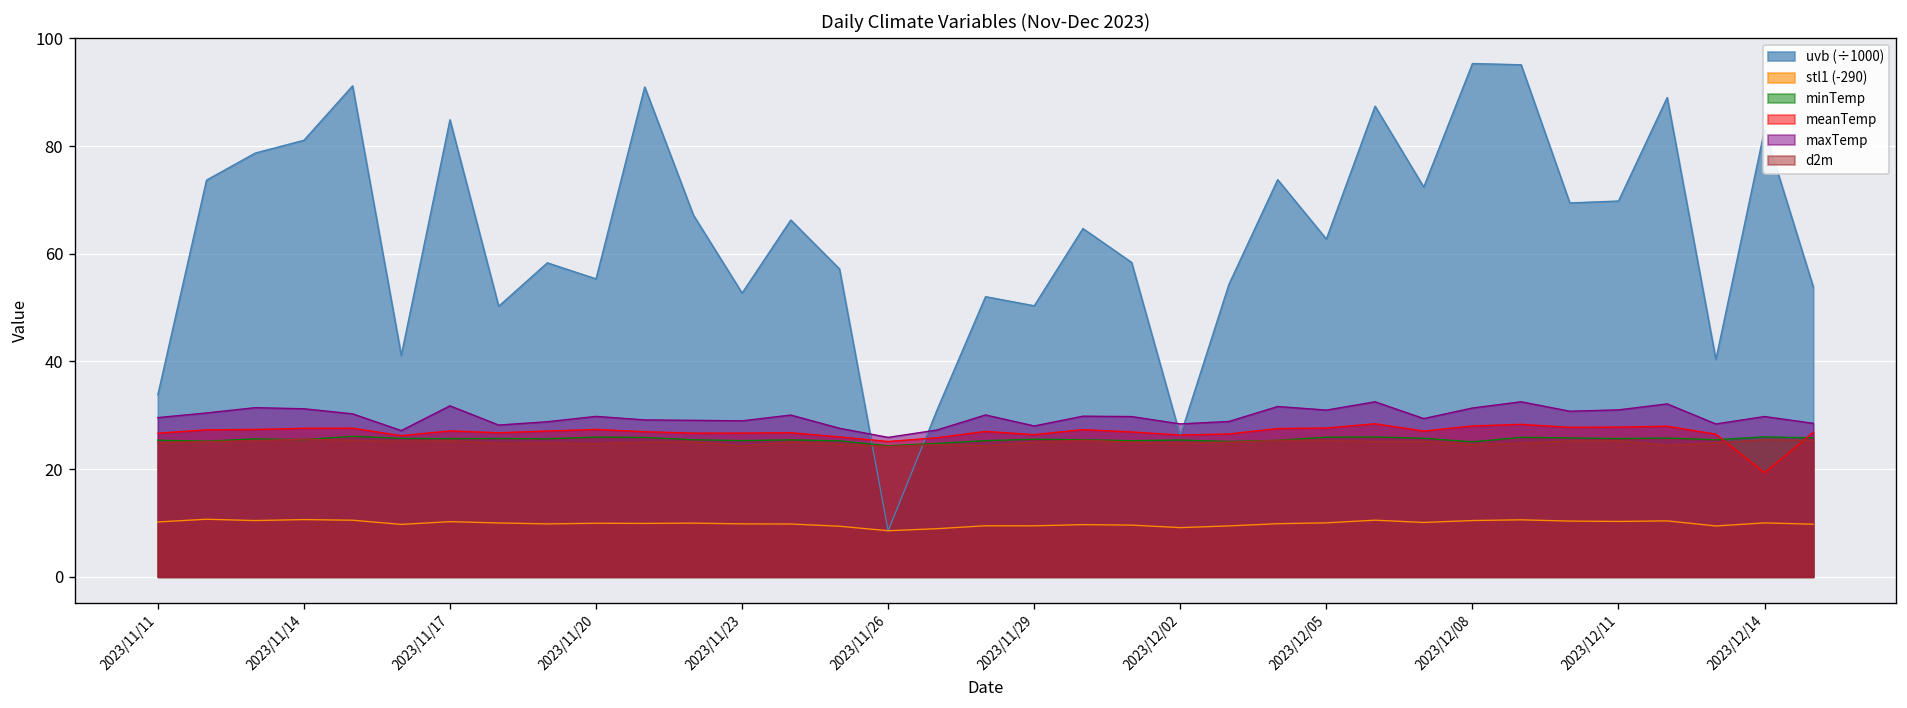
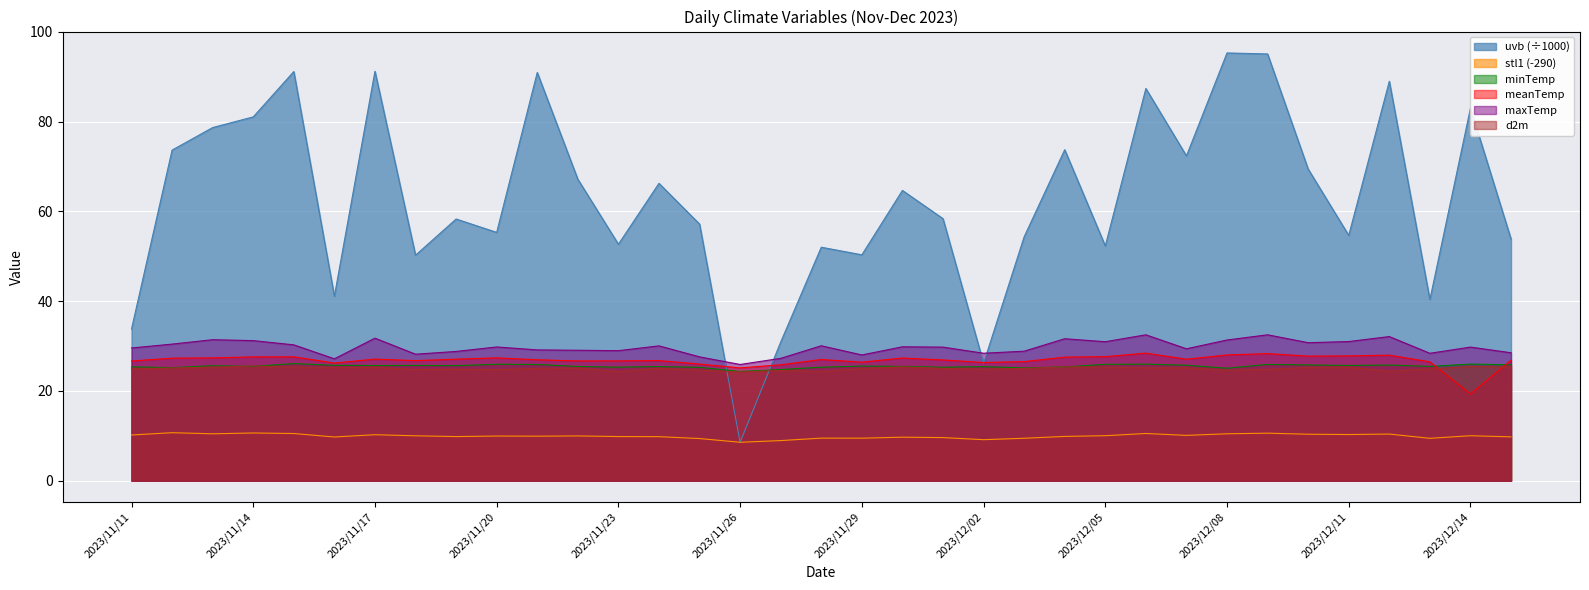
uvb (÷1000), 2023/11/17: 85 -> 91
uvb (÷1000), 2023/12/05: 63 -> 52
uvb (÷1000), 2023/12/11: 70 -> 55
